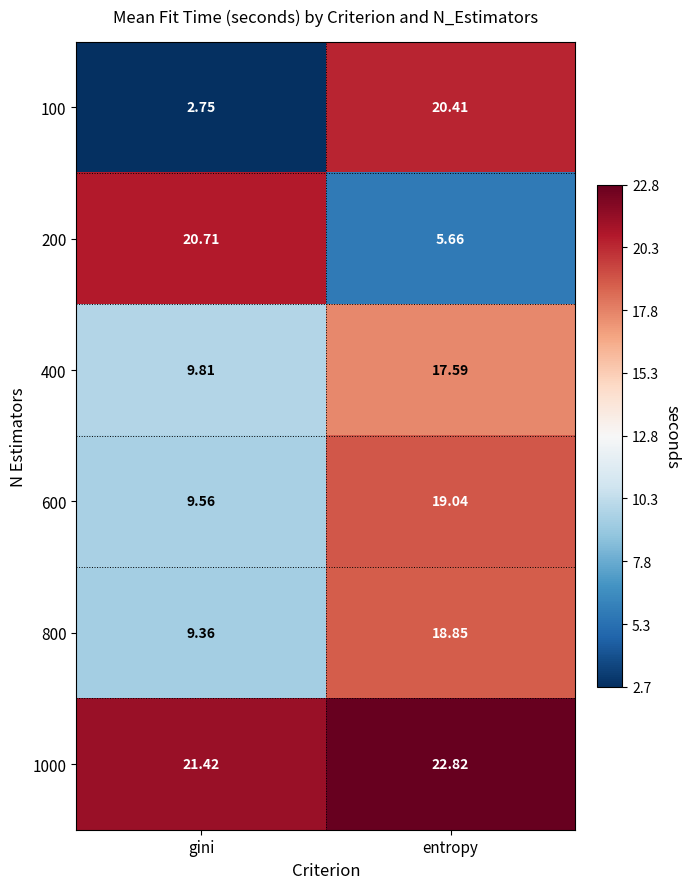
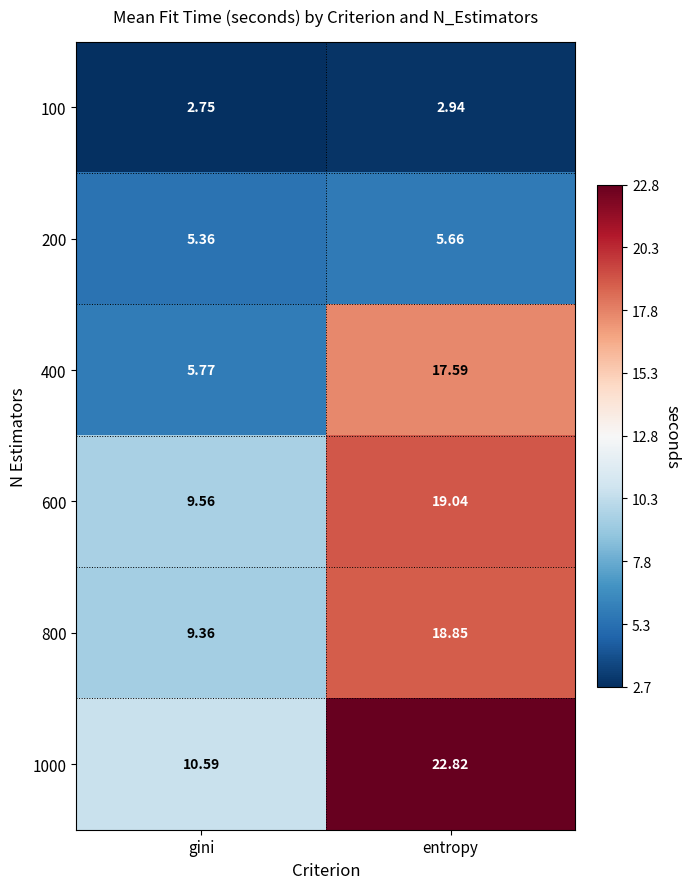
100, entropy: 20.41 -> 2.94
200, gini: 20.71 -> 5.36
400, gini: 9.81 -> 5.77
1000, gini: 21.42 -> 10.59
